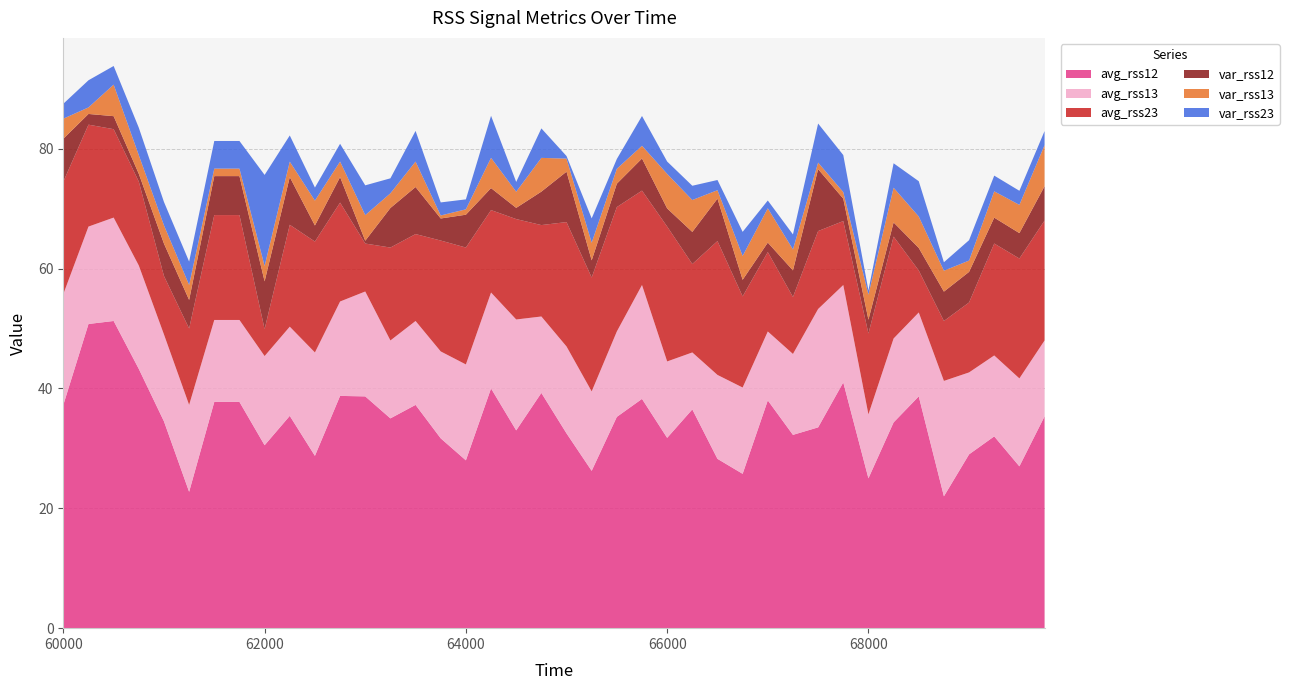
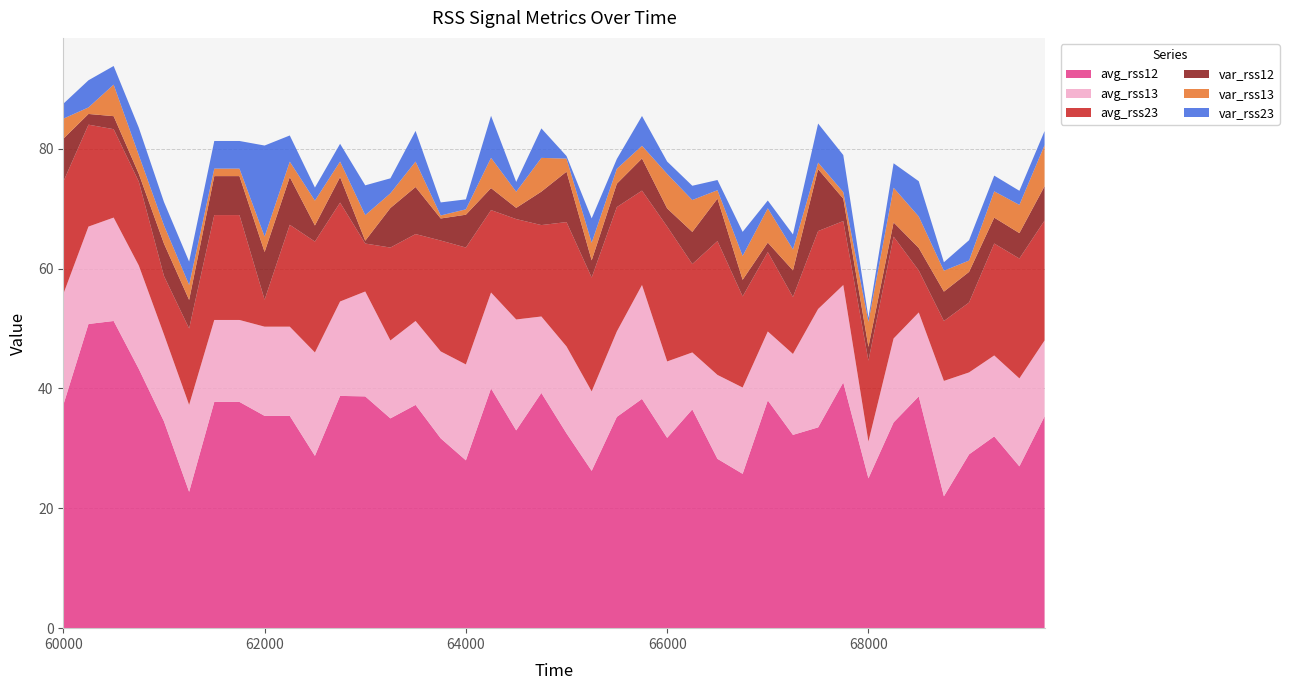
avg_rss12, 62000: 31 -> 35
avg_rss13, 68000: 11 -> 6
